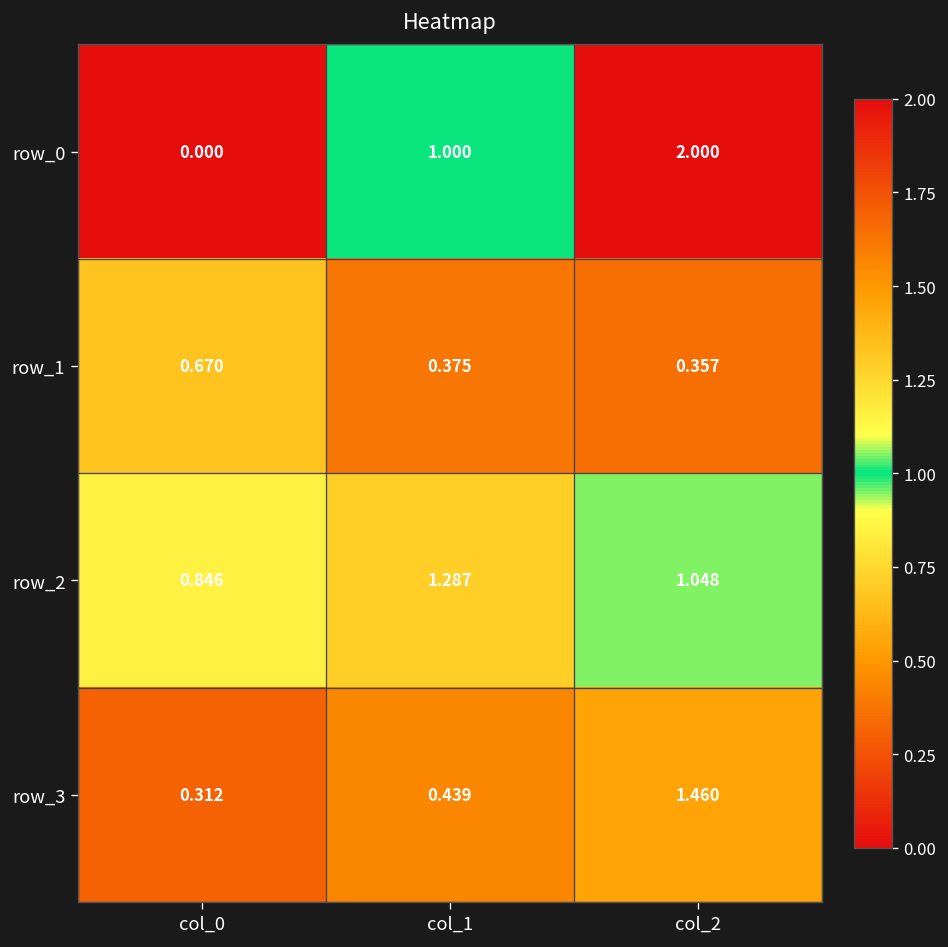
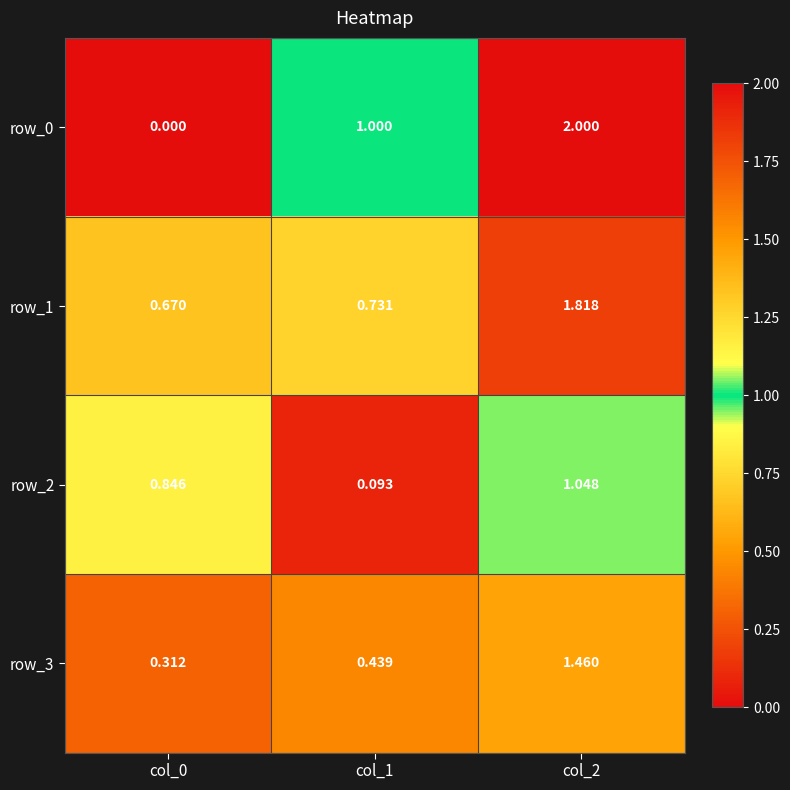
row_1, col_1: 0.375 -> 0.731
row_1, col_2: 0.357 -> 1.818
row_2, col_1: 1.287 -> 0.093
